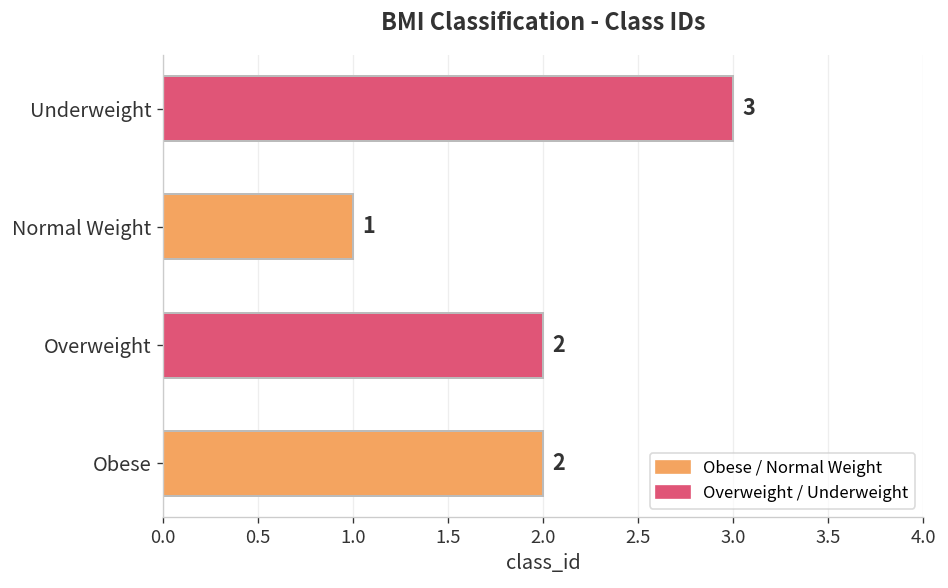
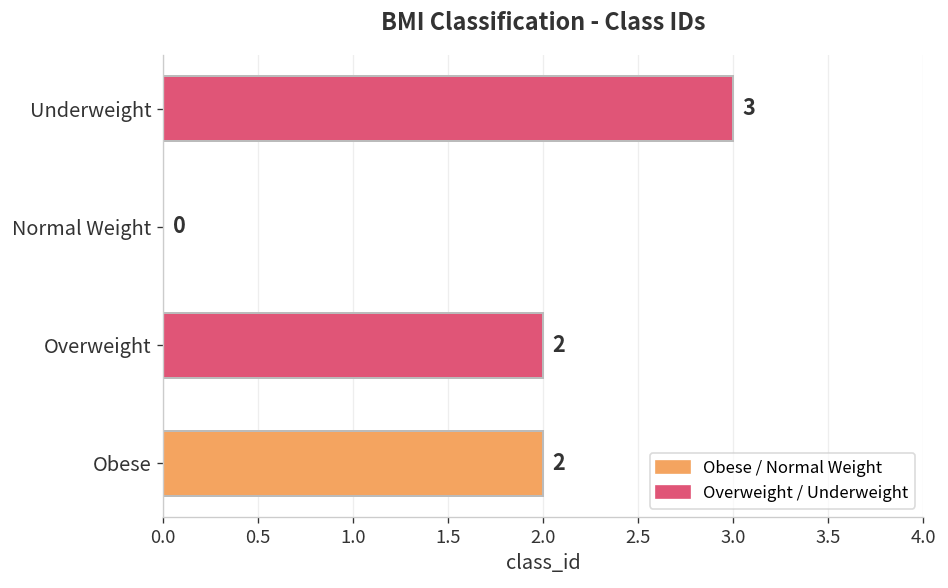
Normal Weight: 1 -> 0
